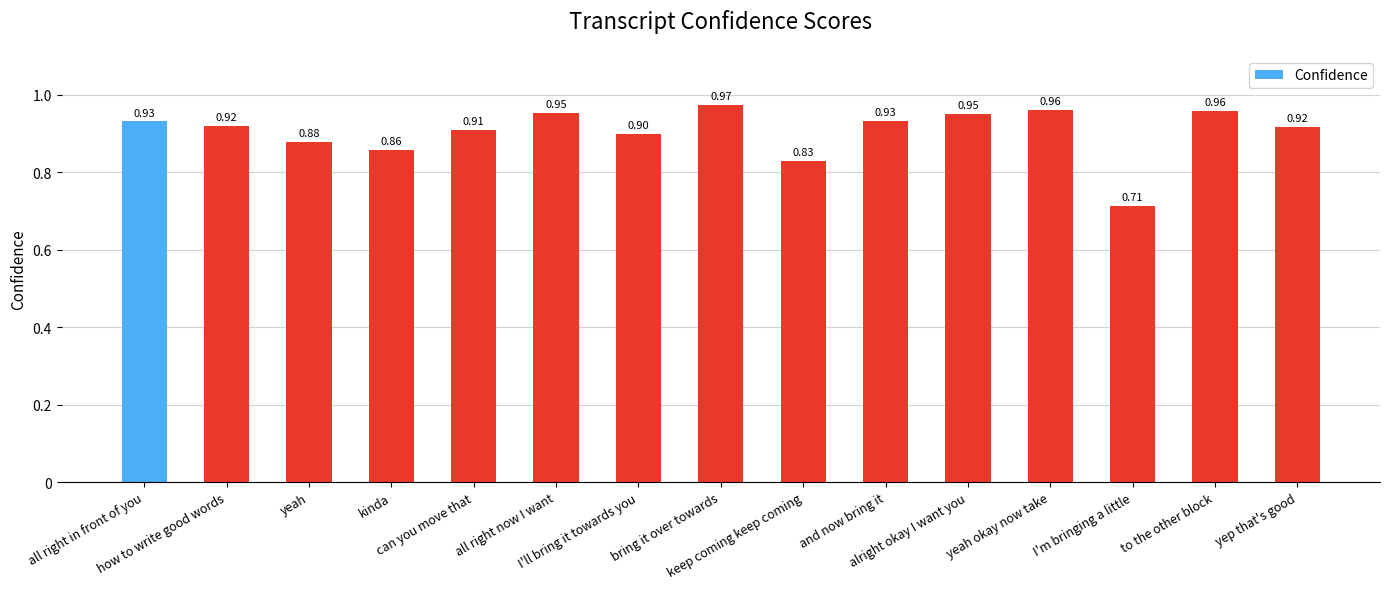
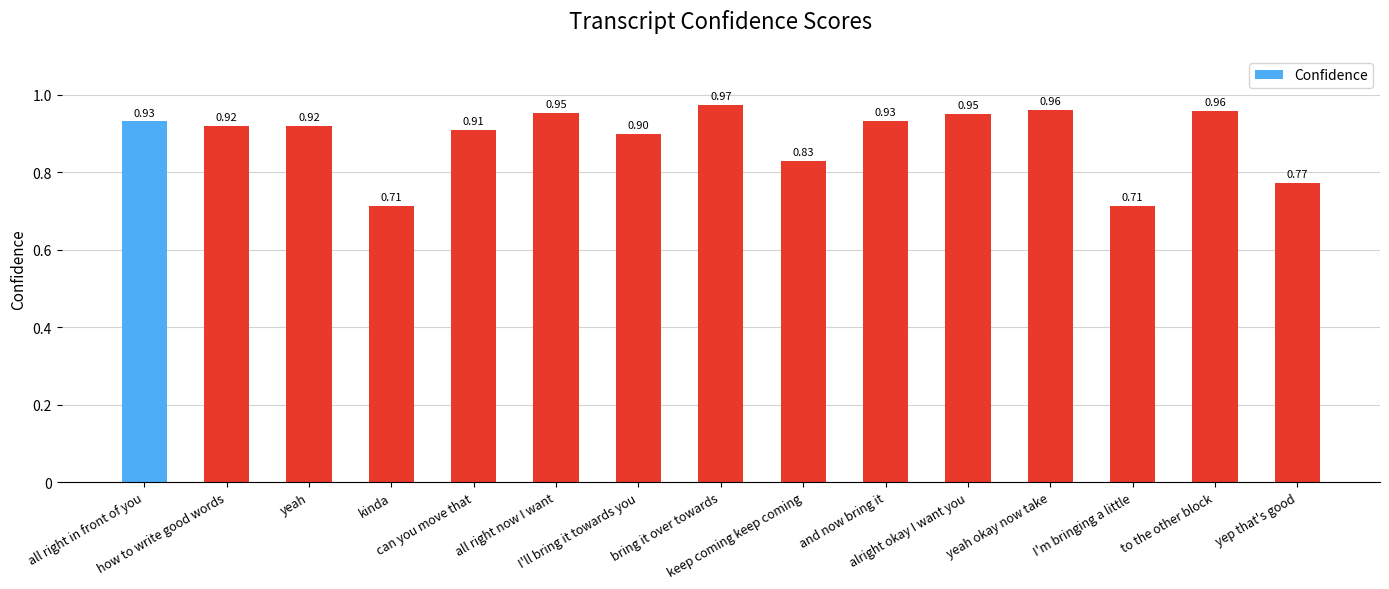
yeah: 0.88 -> 0.92
kinda: 0.86 -> 0.71
yep that's good: 0.92 -> 0.77
